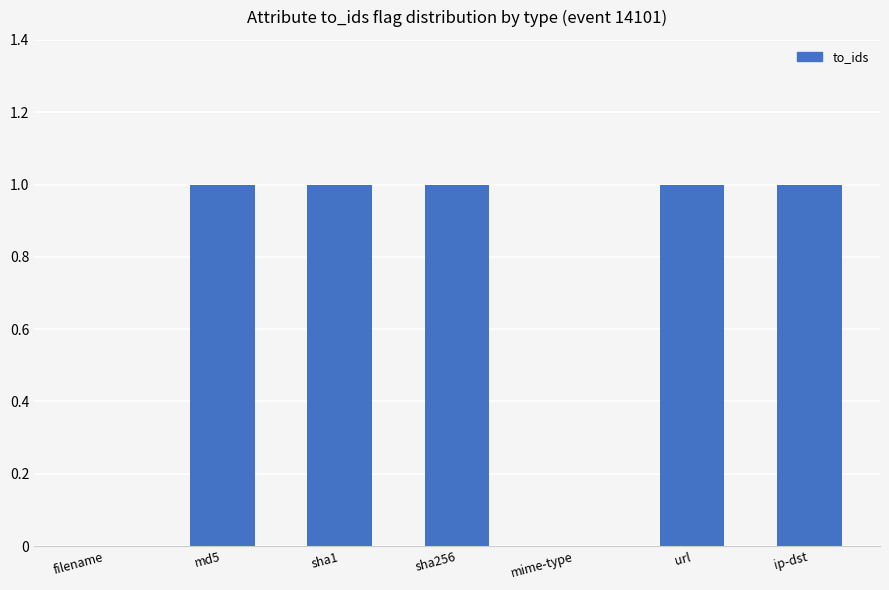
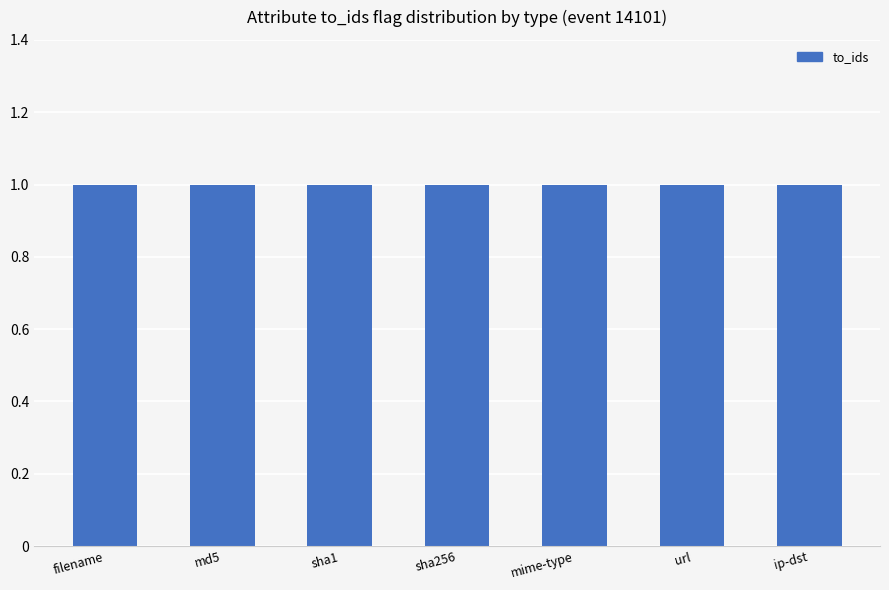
filename: 0 -> 1
mime-type: 0 -> 1
